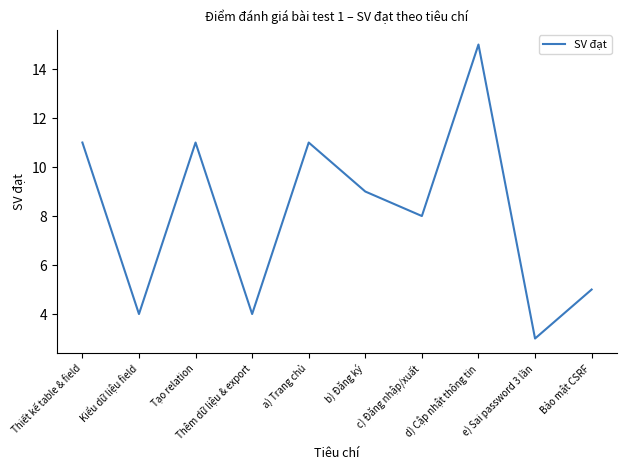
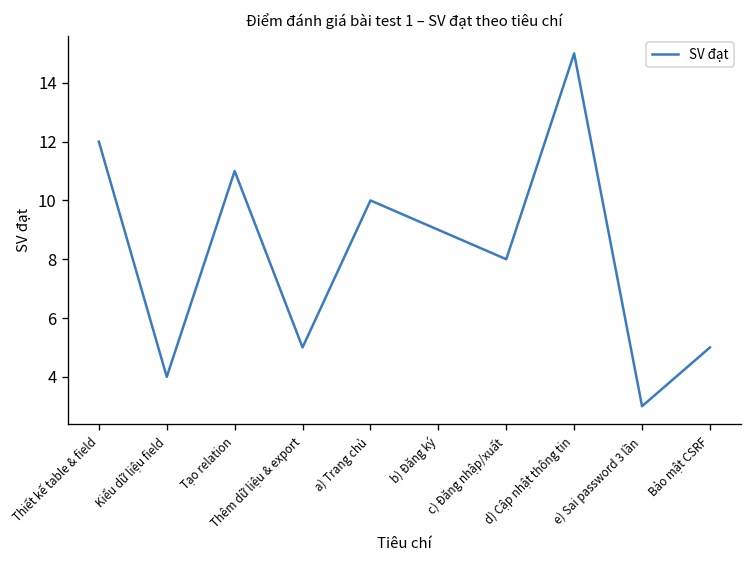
Thiết kế table & field: 11 -> 12
Thêm dữ liệu & export: 4 -> 5
a) Trang chủ: 11 -> 10
